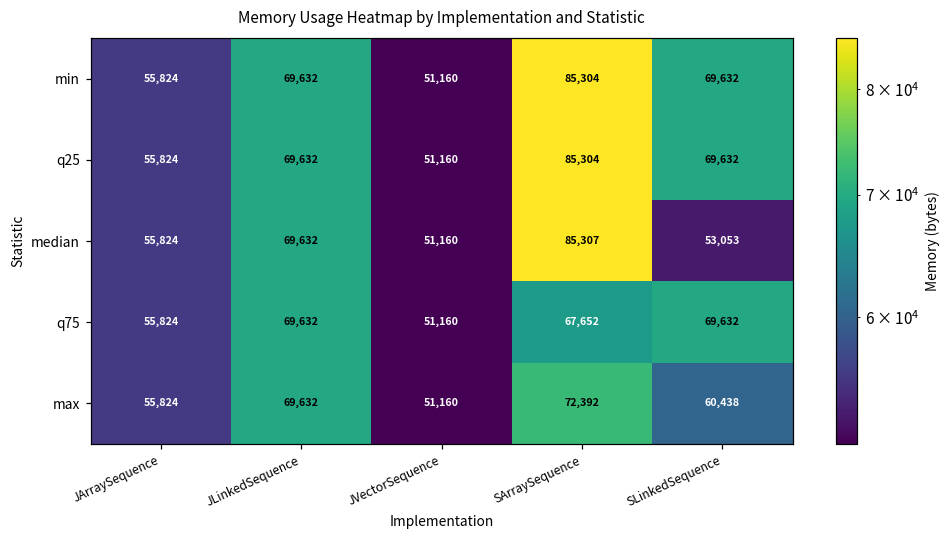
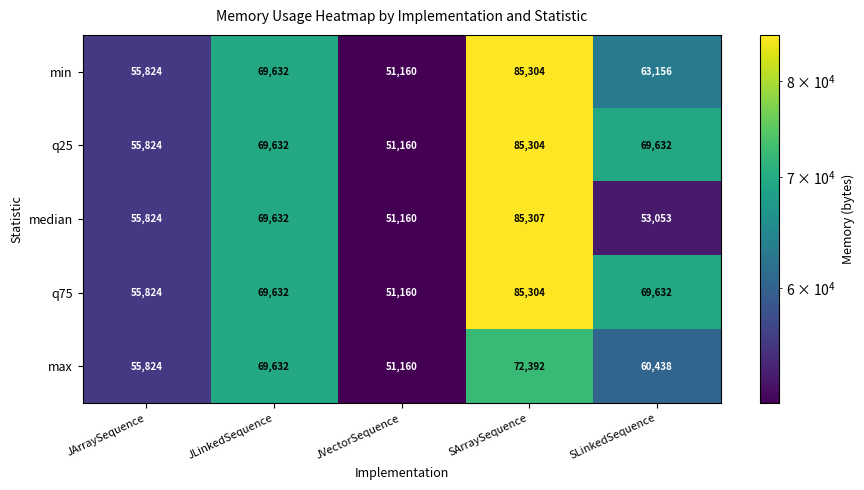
min, SLinkedSequence: 69,632 -> 63,156
q75, SArraySequence: 67,652 -> 85,304
